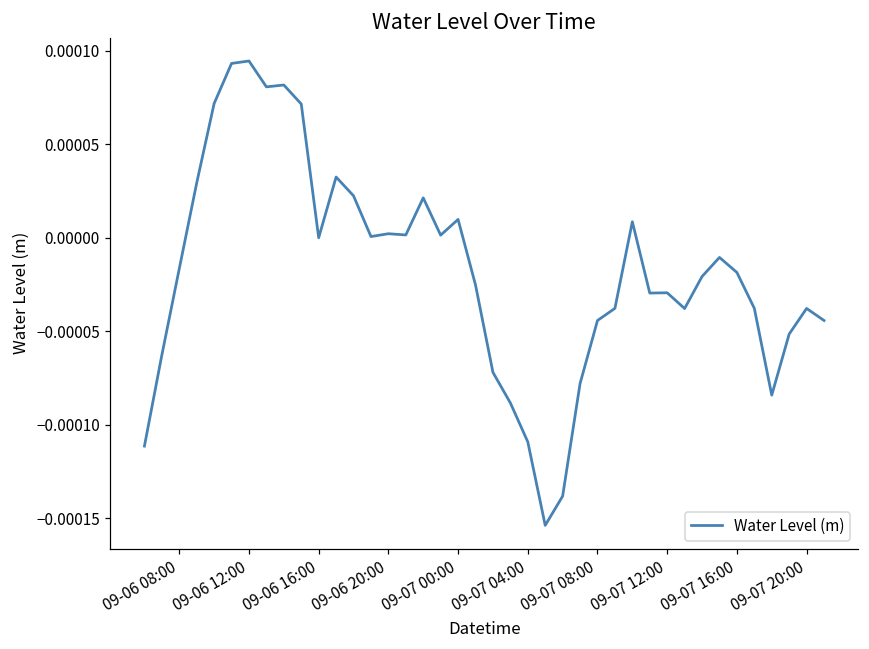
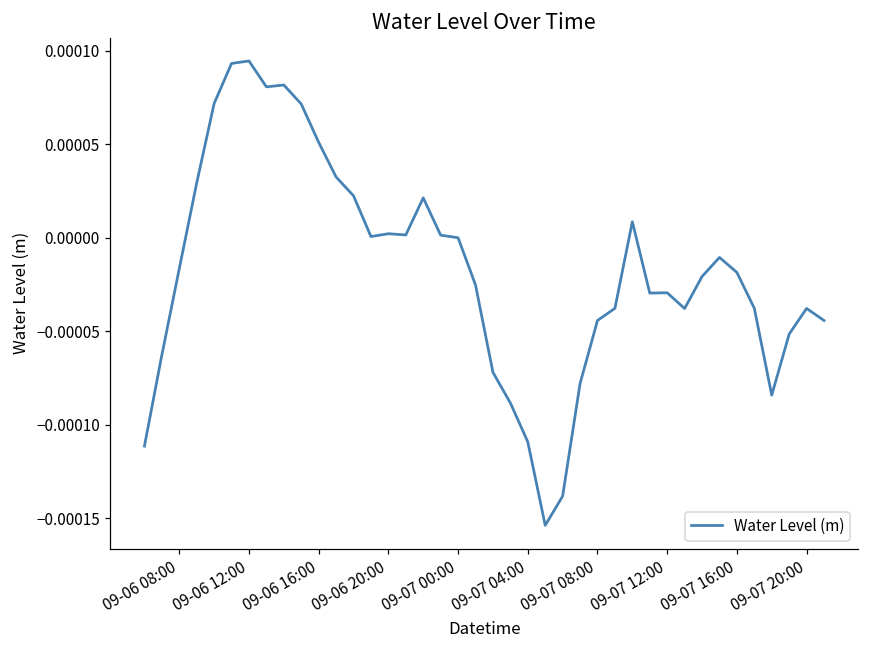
09-06 16:00: 0.0000 -> 0.0001
09-07 00:00: 0.00001 -> 0.00000
